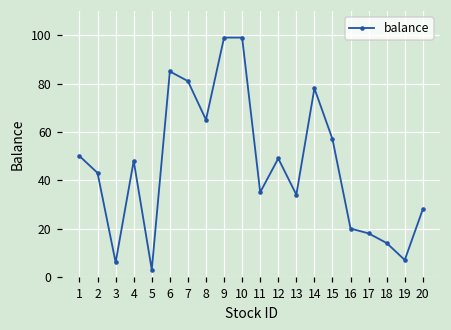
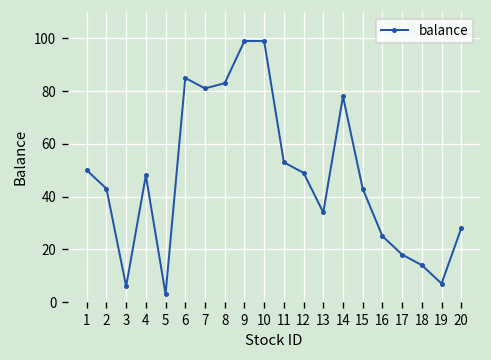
8: 65 -> 83
11: 35 -> 53
15: 57 -> 43
16: 20 -> 25
